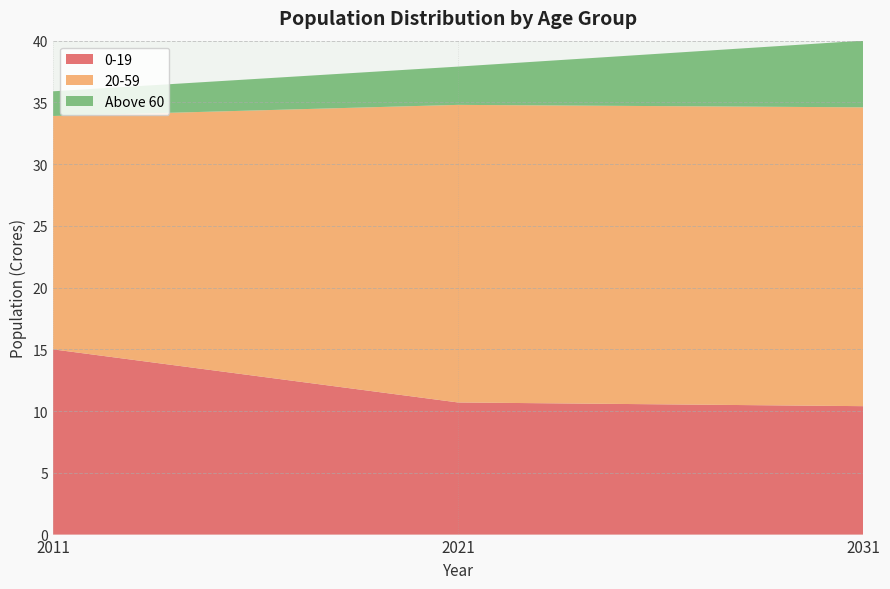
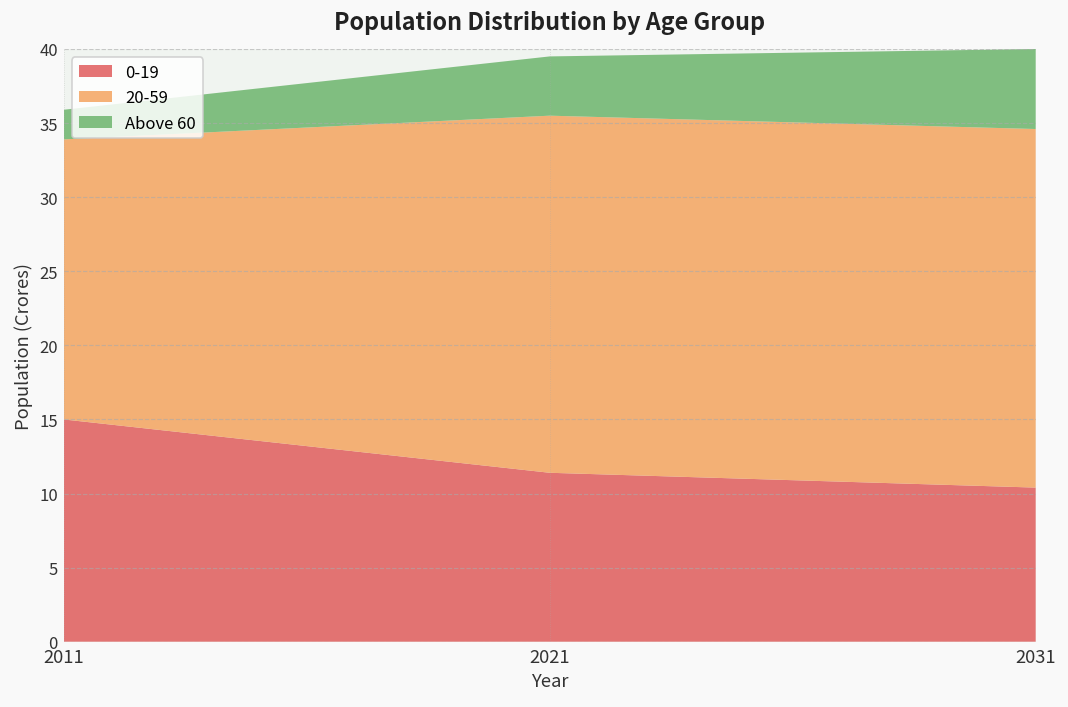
0-19, 2021: 10.7 -> 11.4
Above 60, 2021: 3.1 -> 4.0
